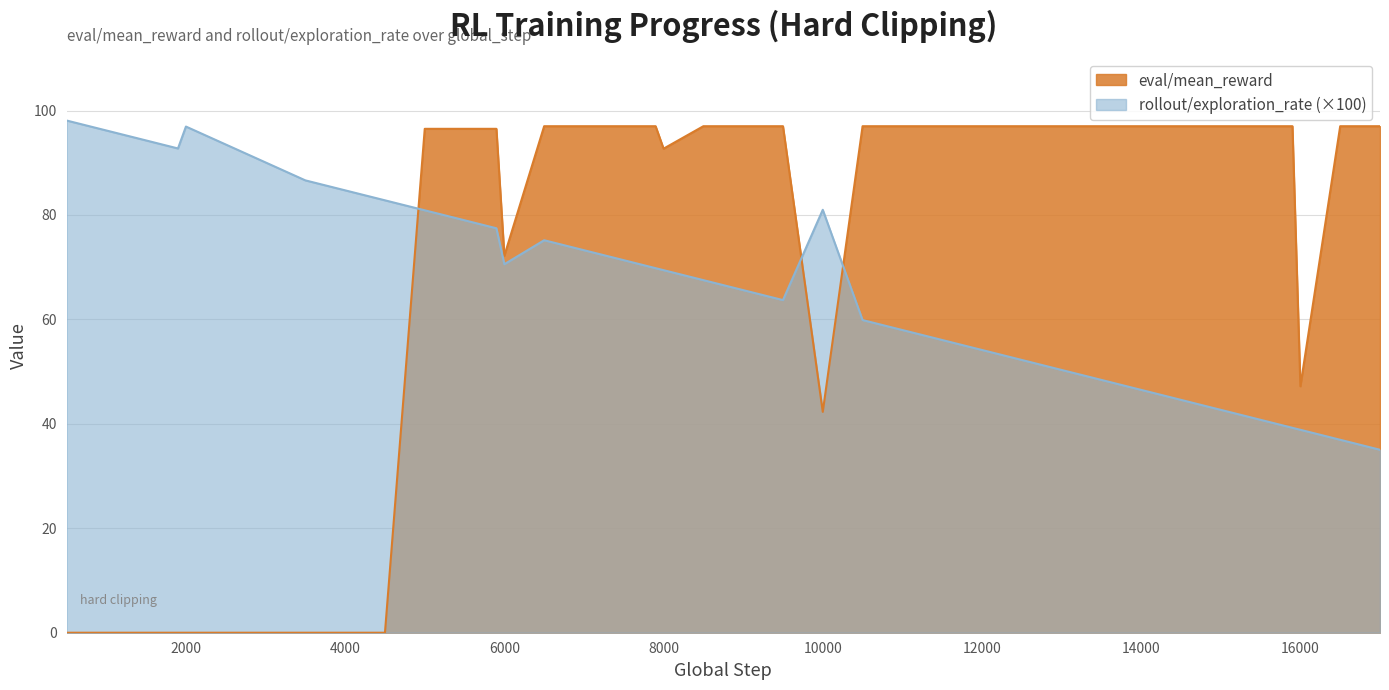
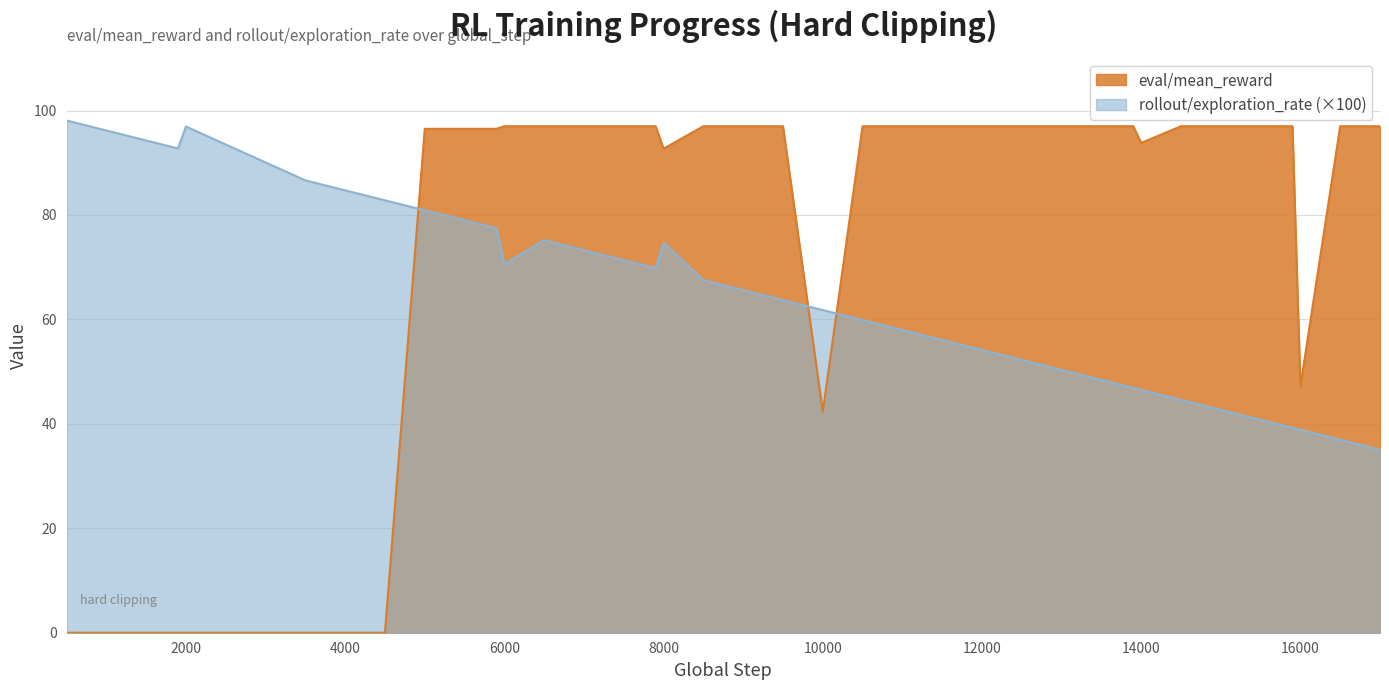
eval/mean_reward, 6000: 72 -> 97
rollout/exploration_rate (×100), 8000: 69 -> 75
rollout/exploration_rate (×100), 10000: 81 -> 62
eval/mean_reward, 14000: 97 -> 94
